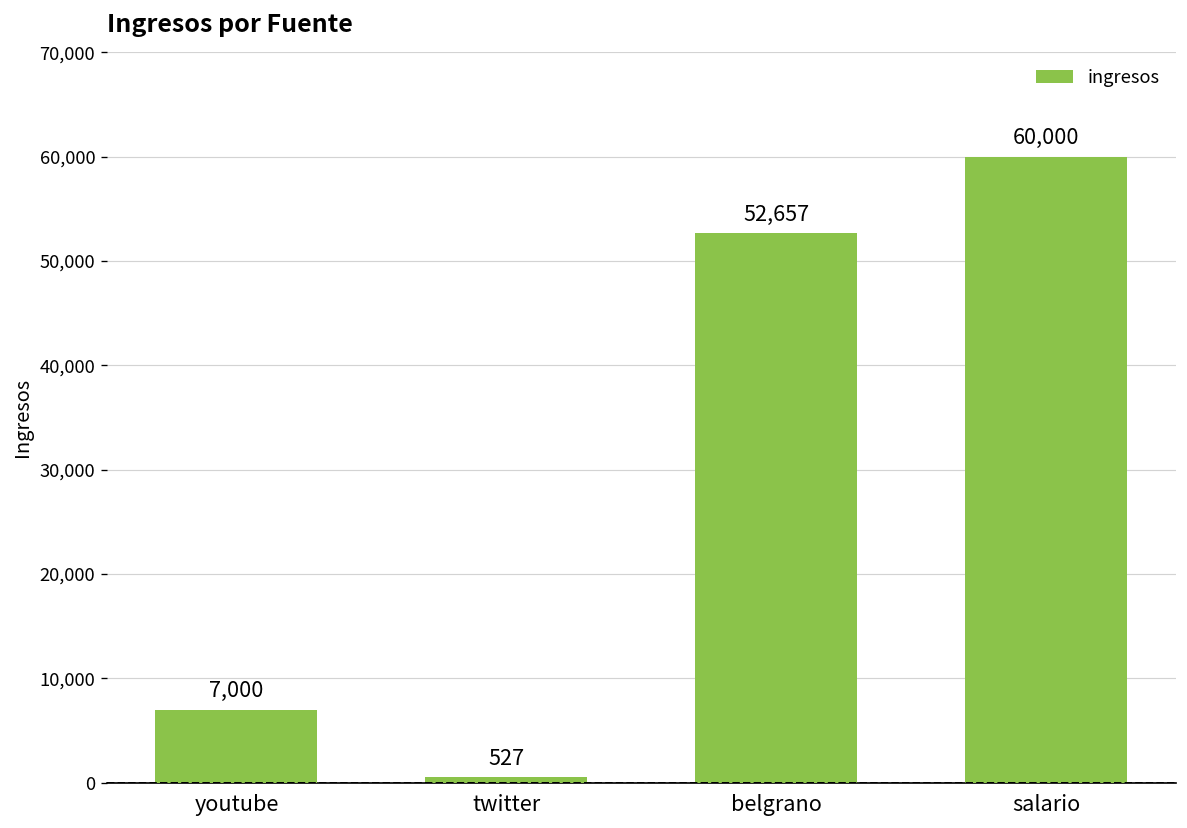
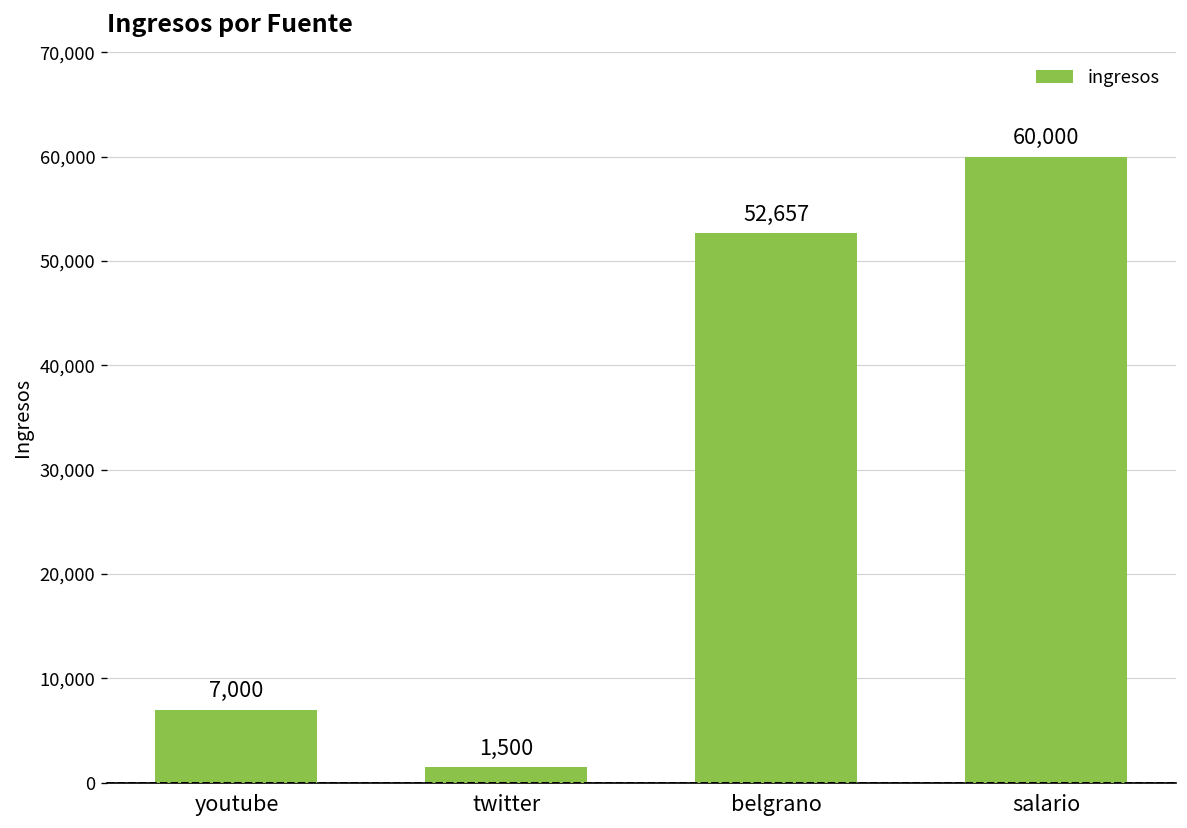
twitter: 527 -> 1,500
